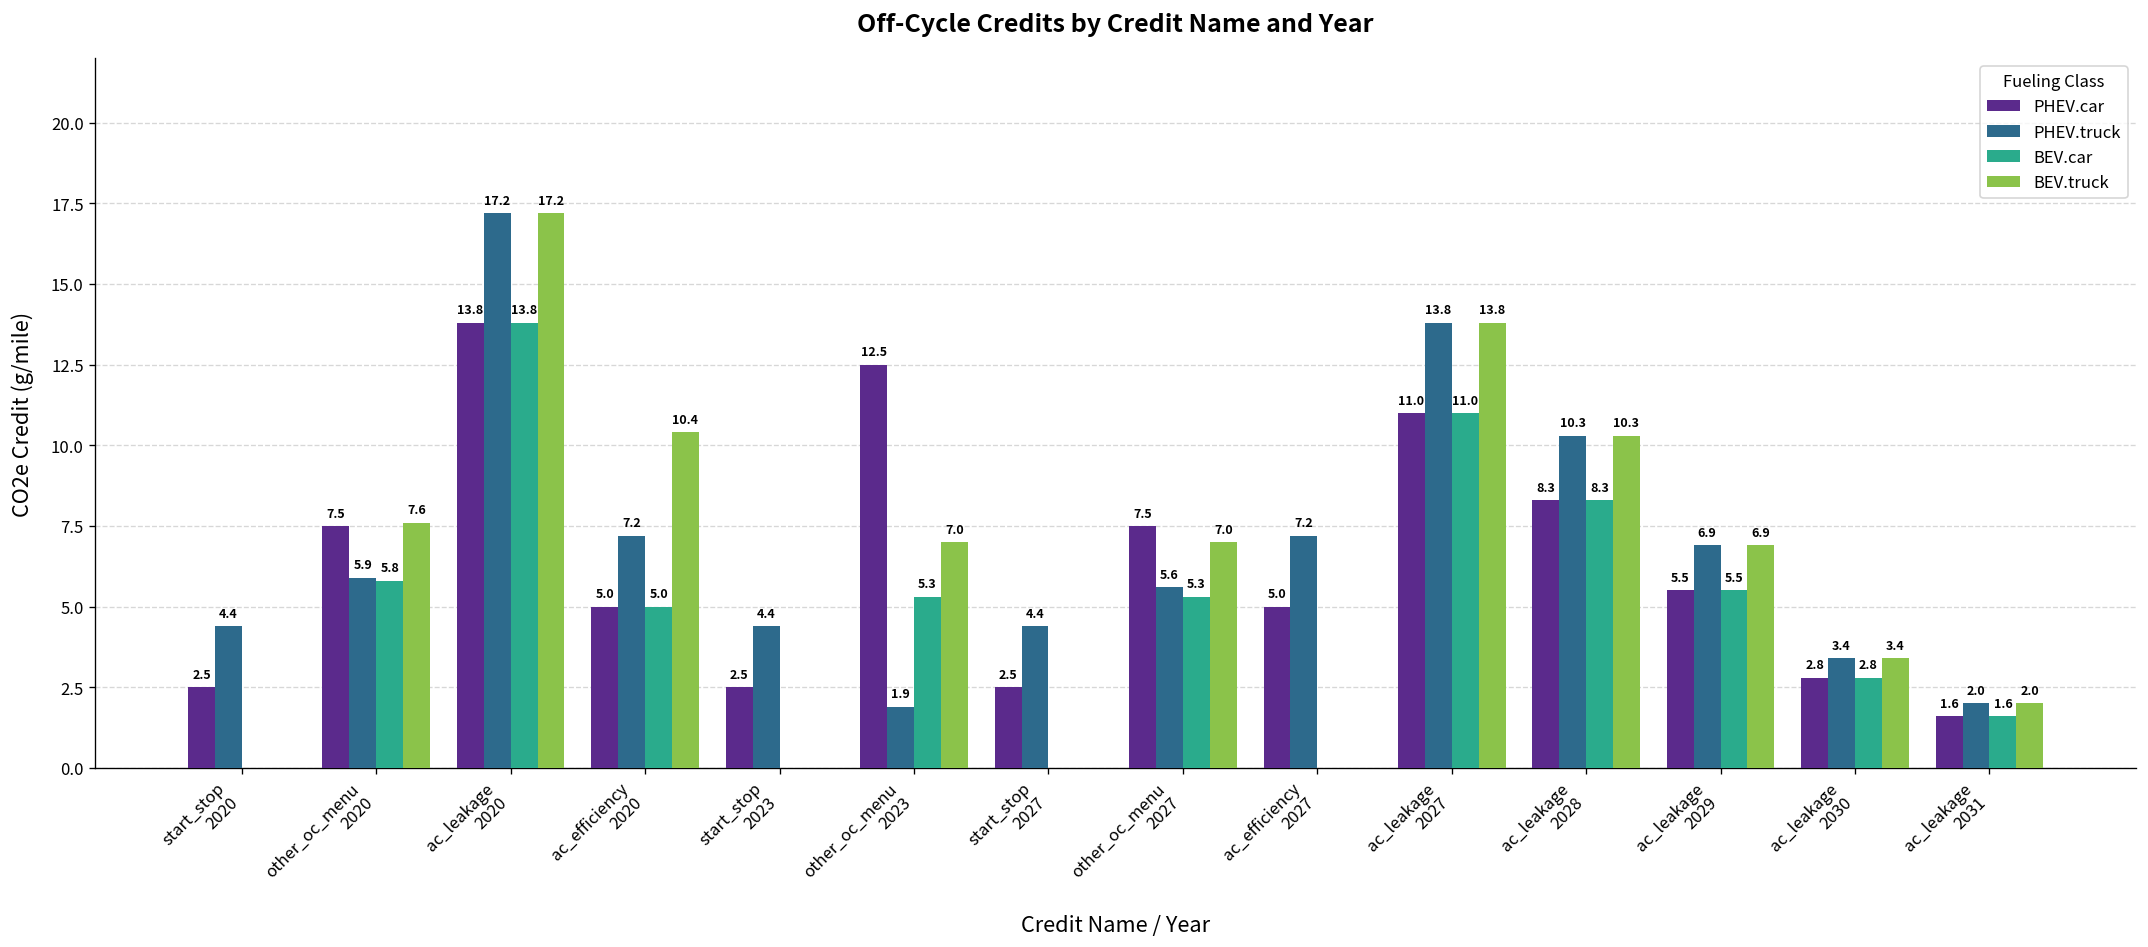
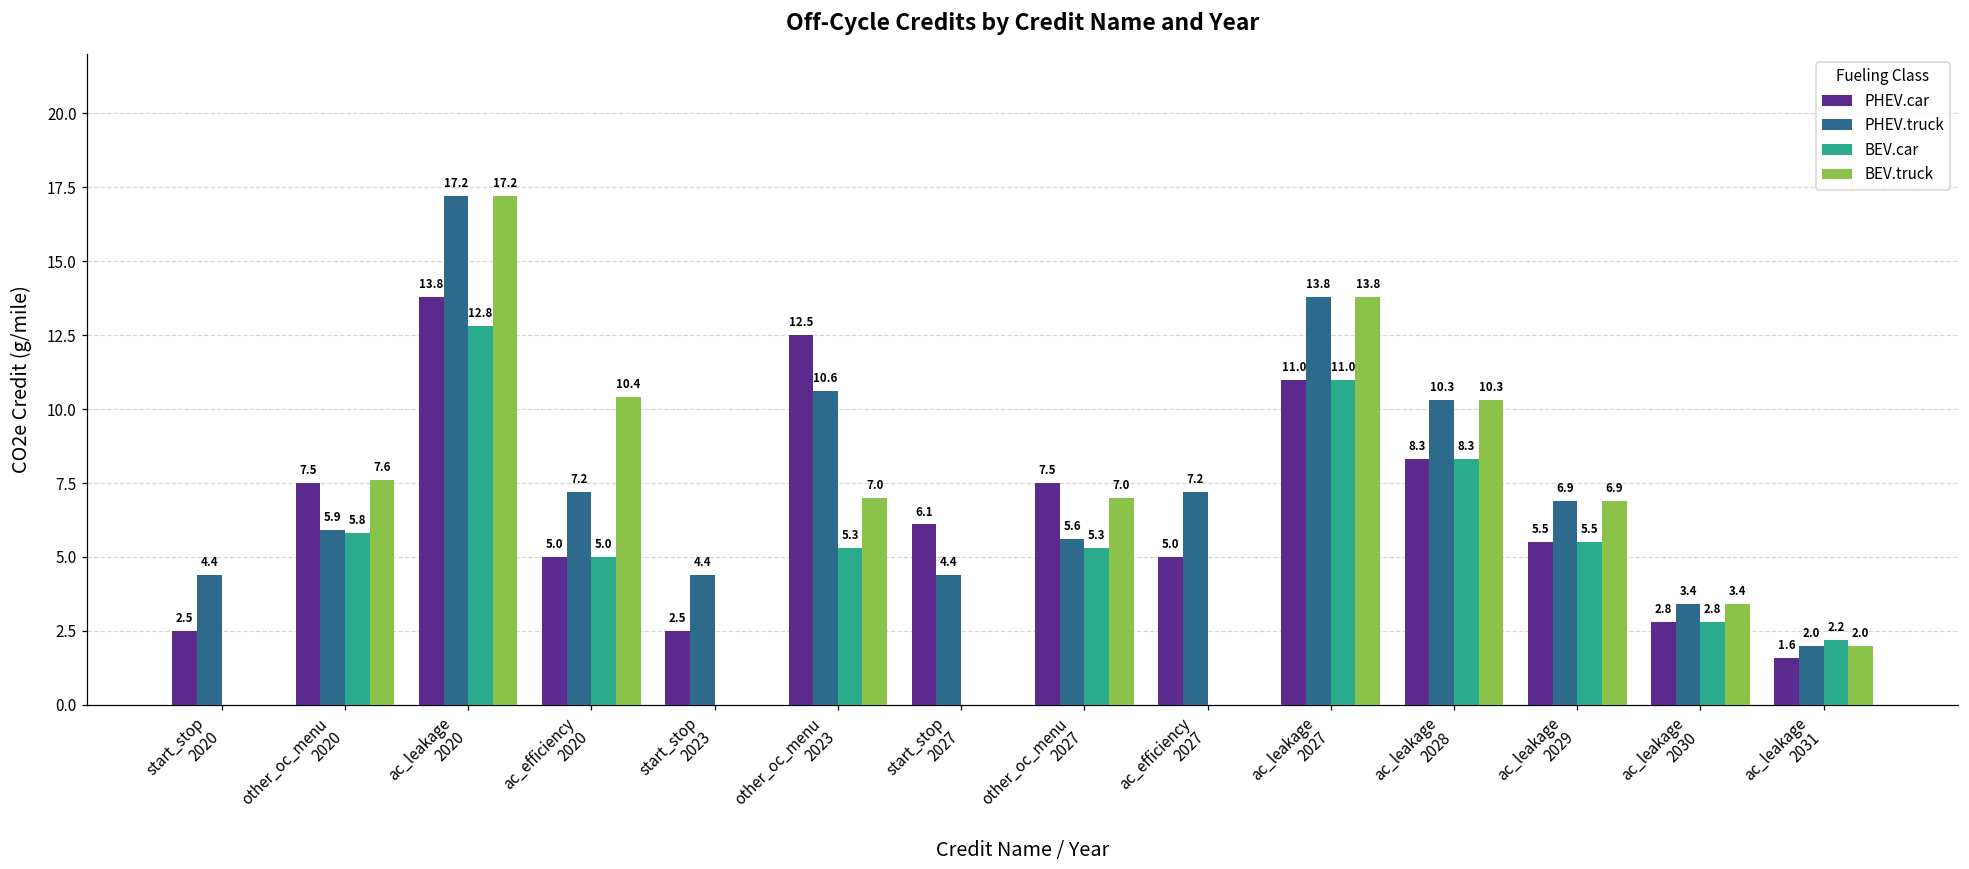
BEV.car, ac_leakage 2020: 13.8 -> 12.8
PHEV.truck, other_oc_menu 2023: 1.9 -> 10.6
PHEV.car, start_stop 2027: 2.5 -> 6.1
BEV.car, ac_leakage 2031: 1.6 -> 2.2
